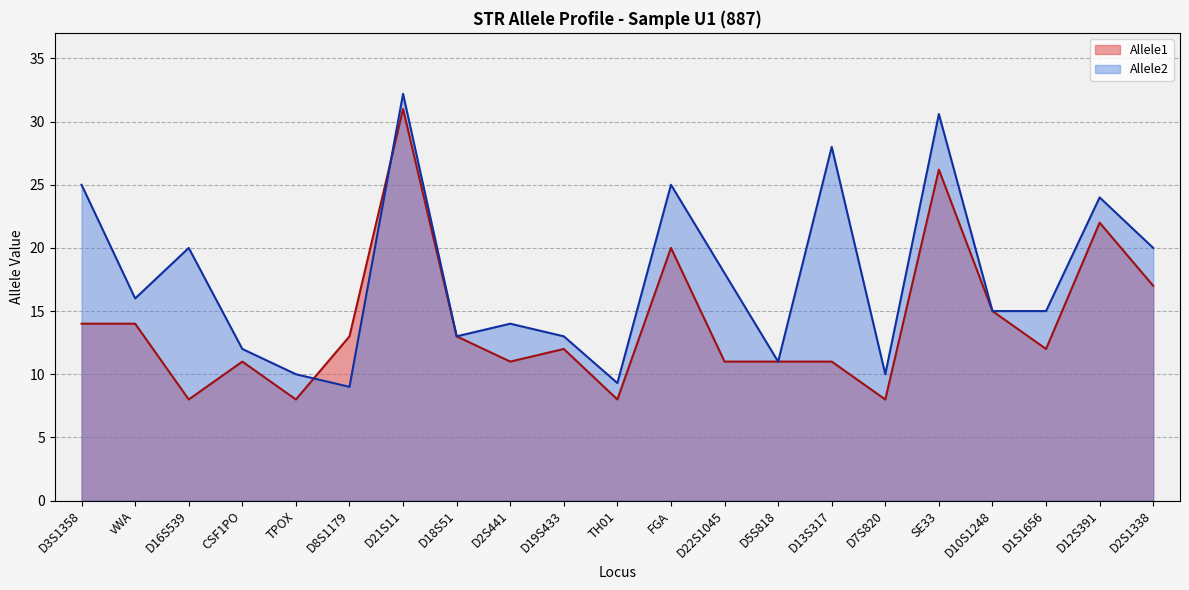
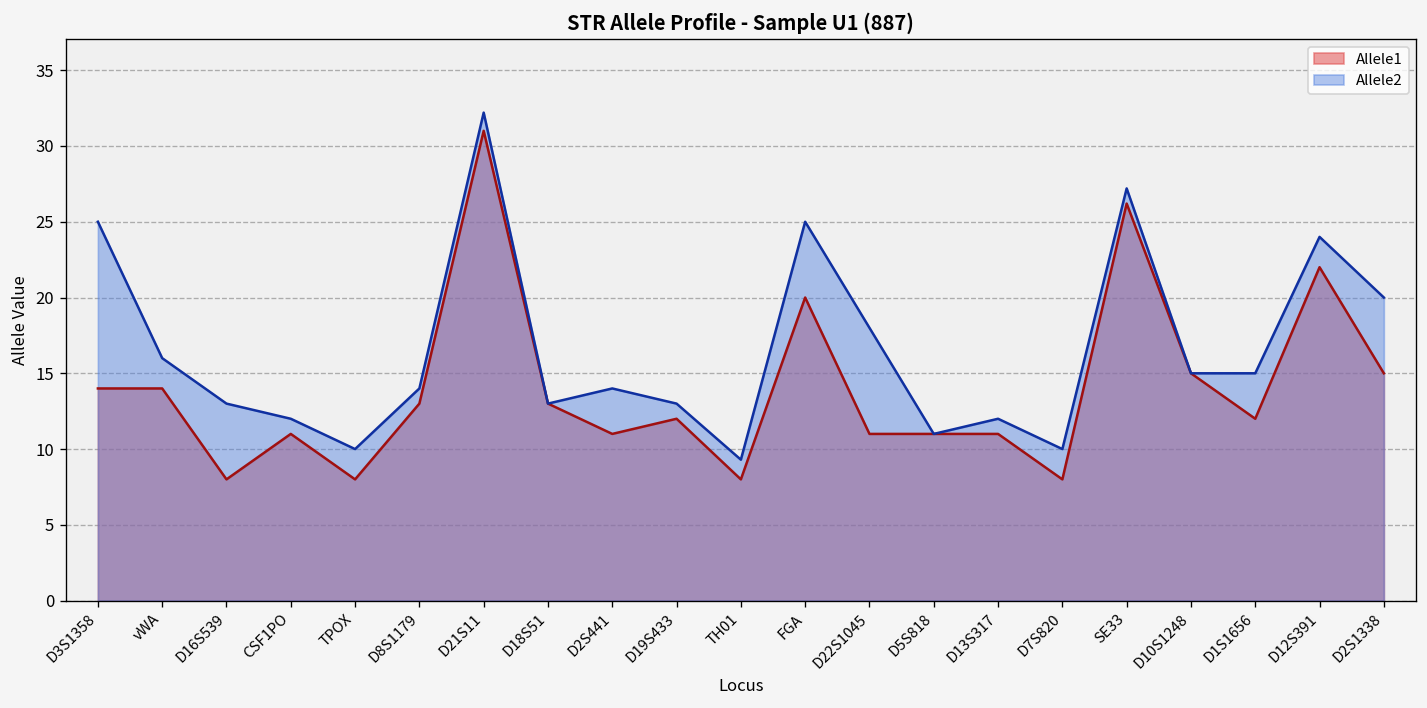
Allele2, D16S539: 20 -> 13
Allele2, D8S1179: 9 -> 14
Allele2, D13S317: 28 -> 12
Allele2, SE33: 30.6 -> 27.2
Allele1, D2S1338: 17 -> 15
